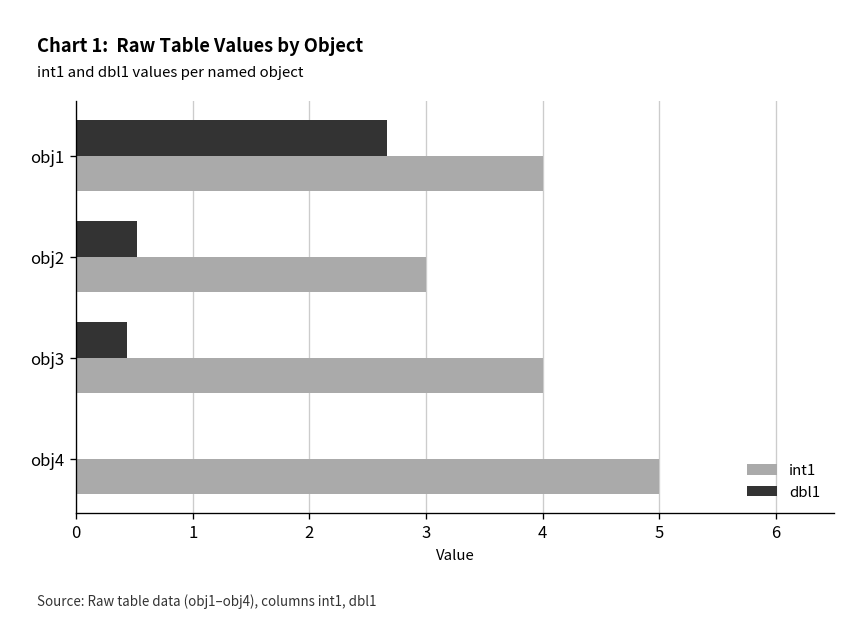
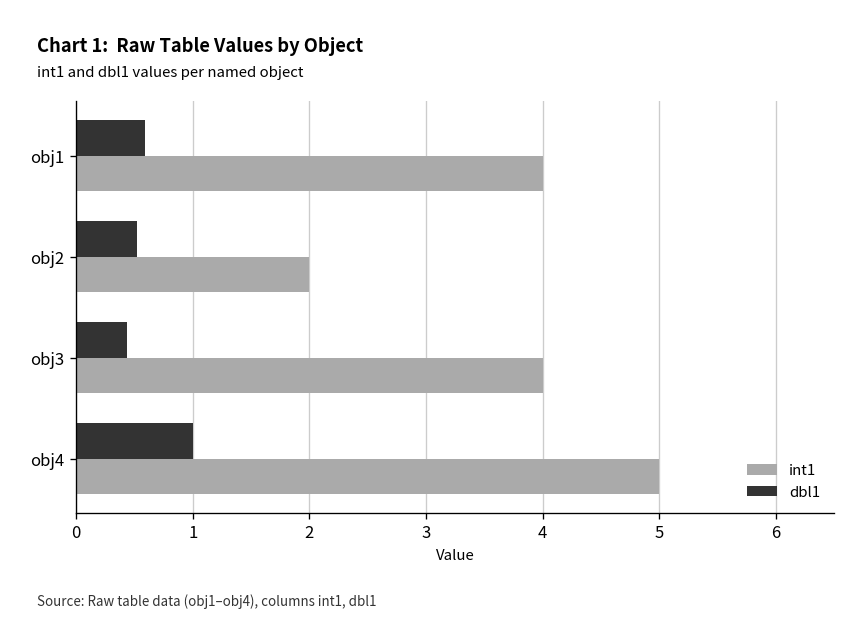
dbl1, obj1: 2.7 -> 0.6
int1, obj2: 3 -> 2
dbl1, obj4: 0 -> 1
